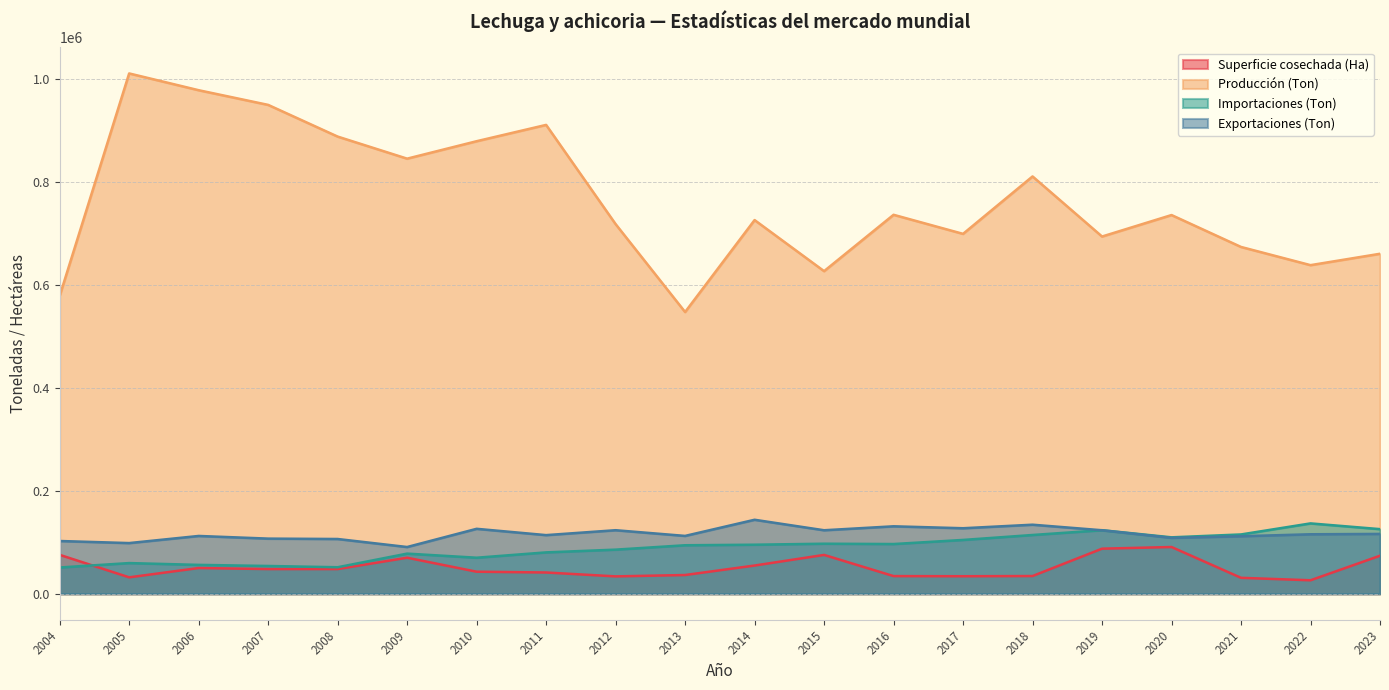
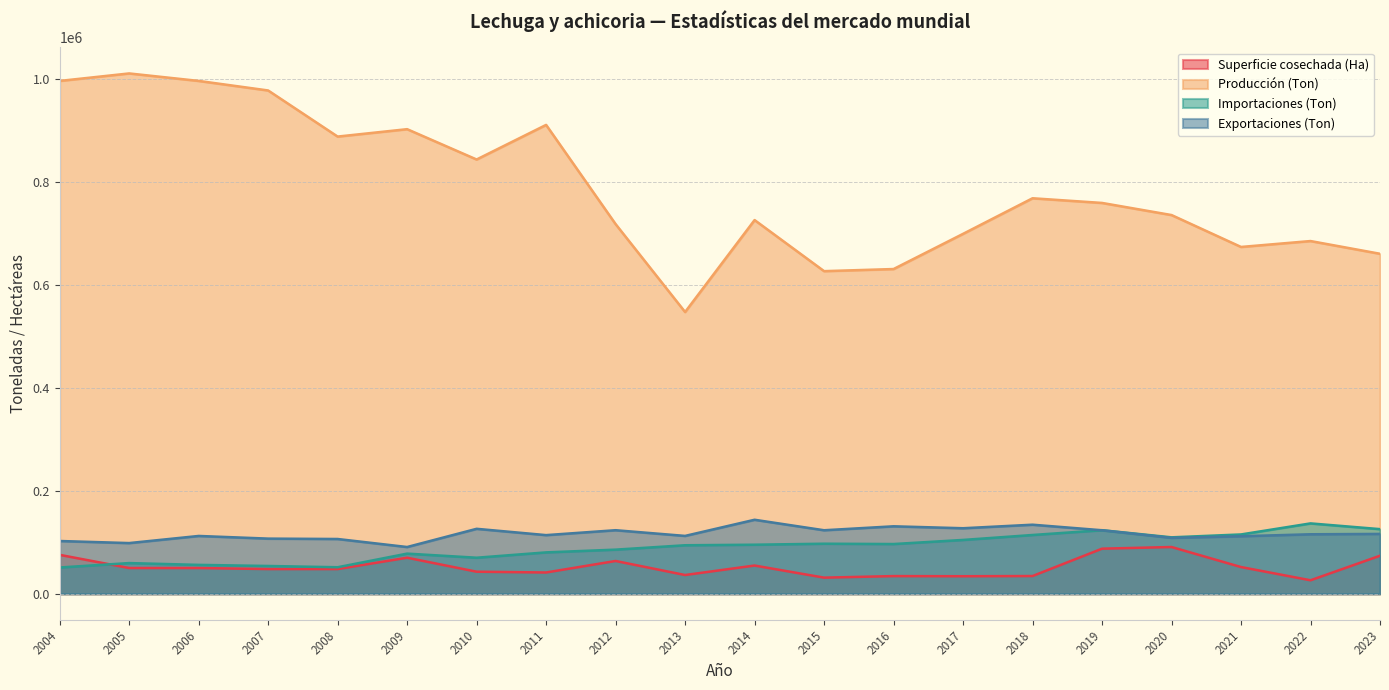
Producción (Ton), 2004: 580000 -> 1000000
Superficie cosechada (Ha), 2005: 30000 -> 50000
Producción (Ton), 2006: 980000 -> 1000000
Producción (Ton), 2007: 950000 -> 980000
Producción (Ton), 2009: 840000 -> 900000
Producción (Ton), 2010: 880000 -> 840000
Superficie cosechada (Ha), 2012: 30000 -> 60000
Superficie cosechada (Ha), 2015: 80000 -> 30000
Producción (Ton), 2016: 740000 -> 630000
Producción (Ton), 2018: 810000 -> 770000
Producción (Ton), 2019: 690000 -> 760000
Superficie cosechada (Ha), 2021: 30000 -> 50000
Producción (Ton), 2022: 640000 -> 680000
